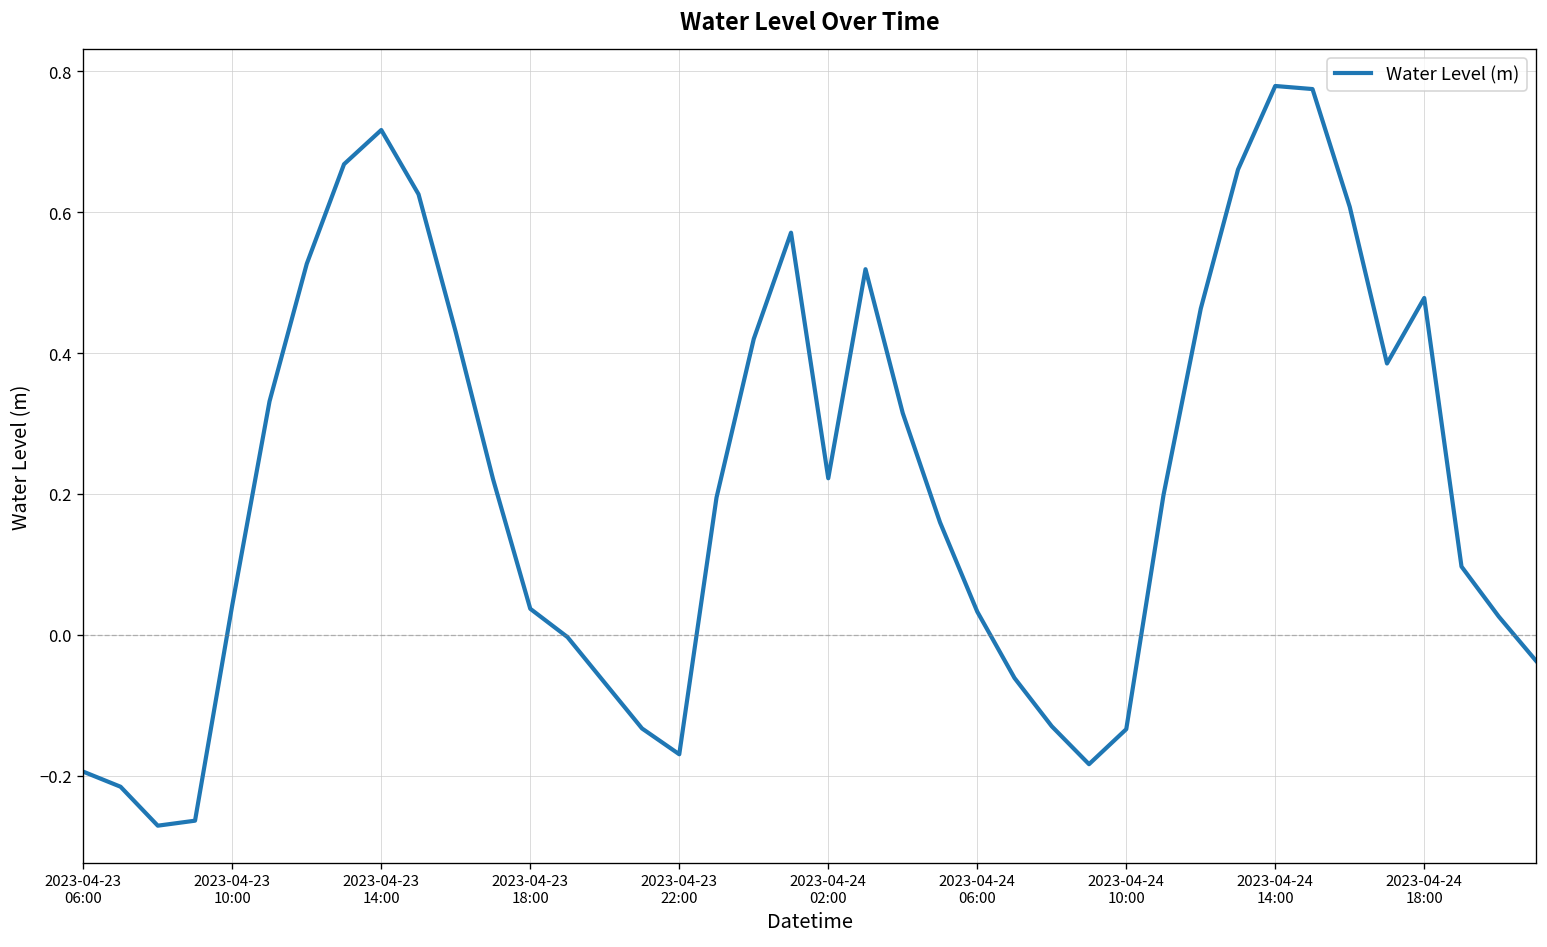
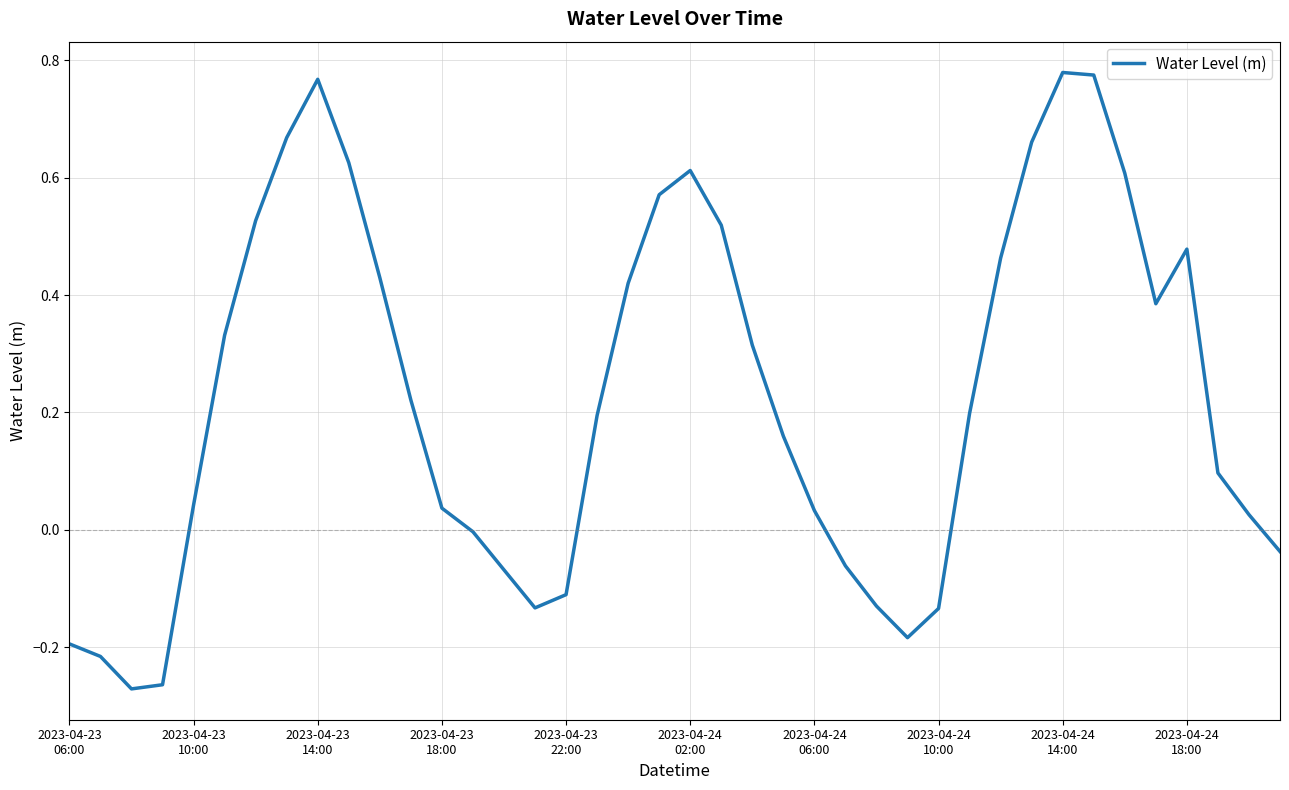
2023-04-23 14:00: 0.72 -> 0.77
2023-04-23 22:00: -0.17 -> -0.11
2023-04-24 02:00: 0.22 -> 0.61
